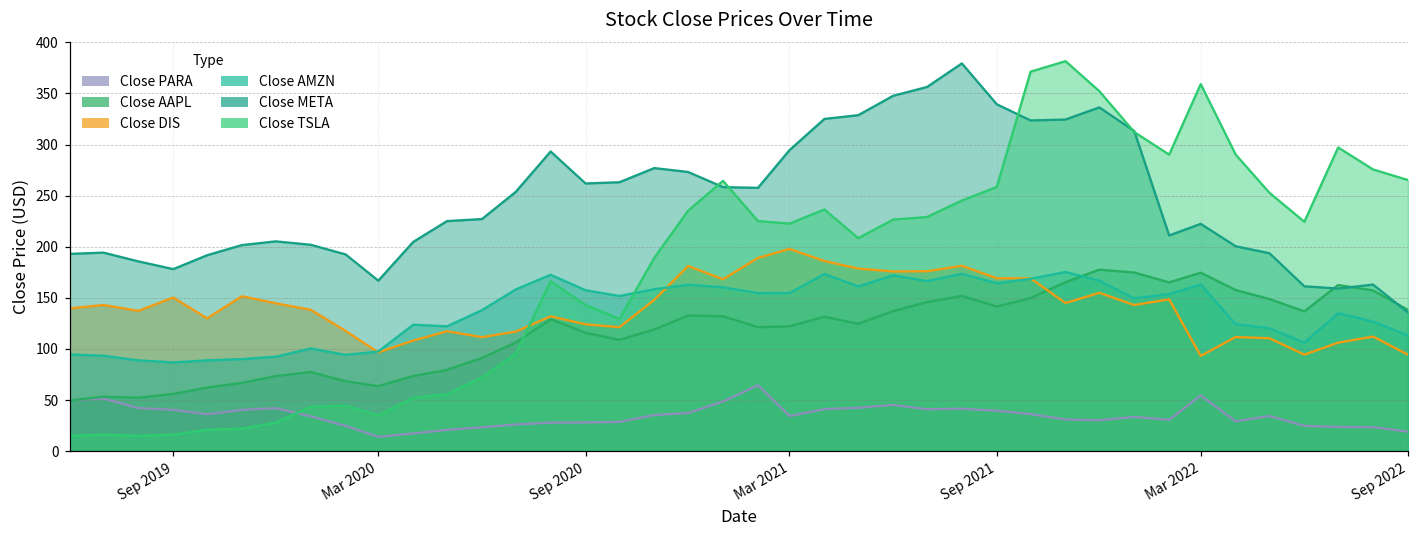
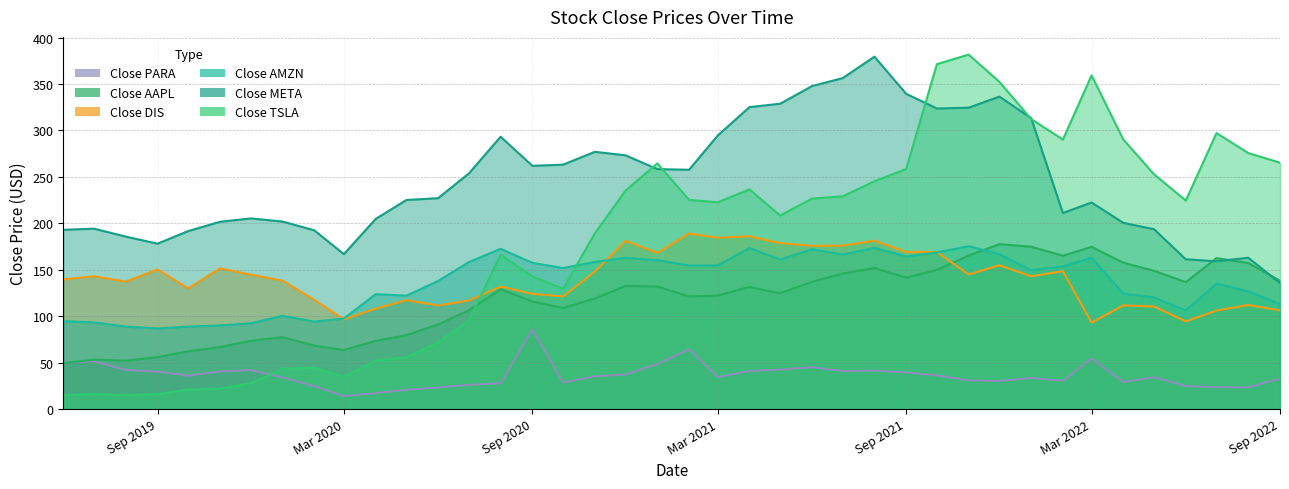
Close PARA, Sep 2020: 30 -> 90
Close DIS, Mar 2021: 200 -> 180
Close PARA, Sep 2022: 20 -> 30
Close DIS, Sep 2022: 90 -> 110
